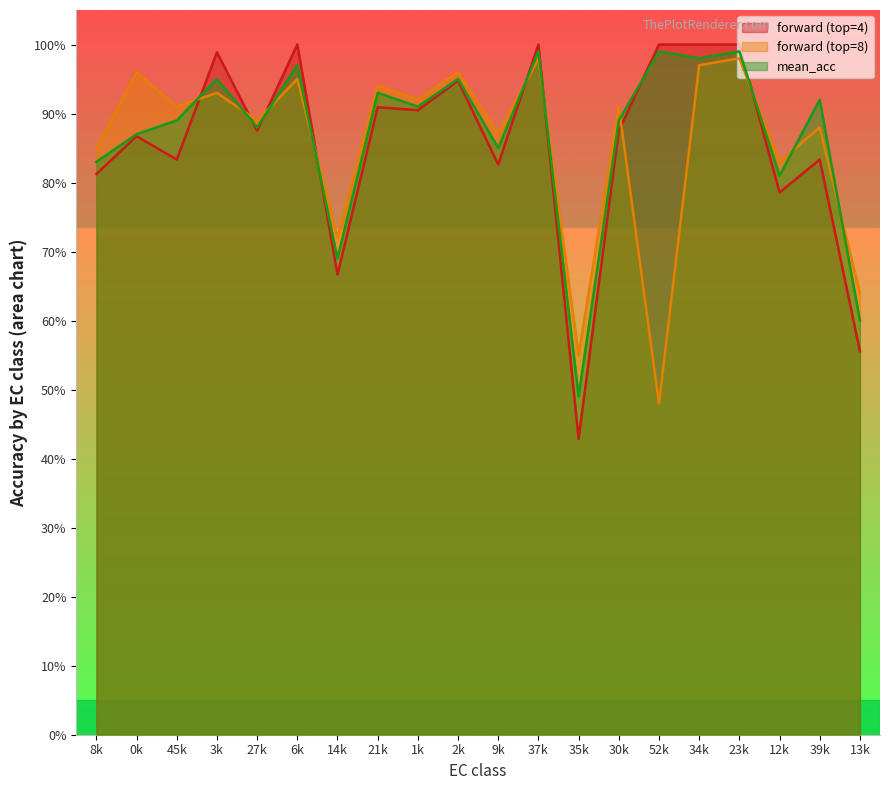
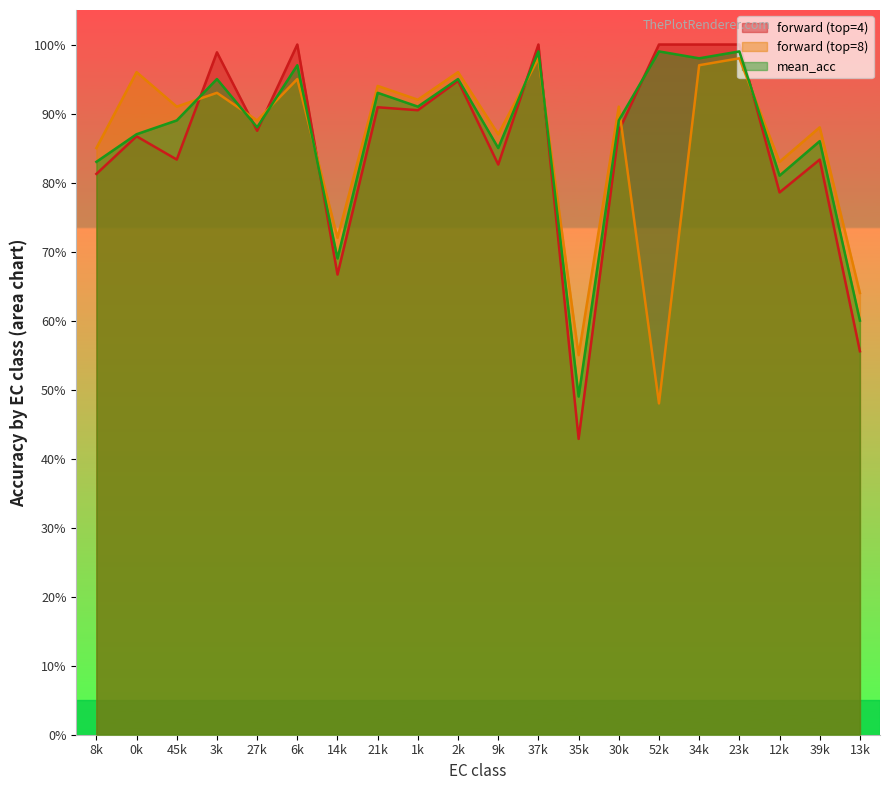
mean_acc, 39k: 92% -> 86%
